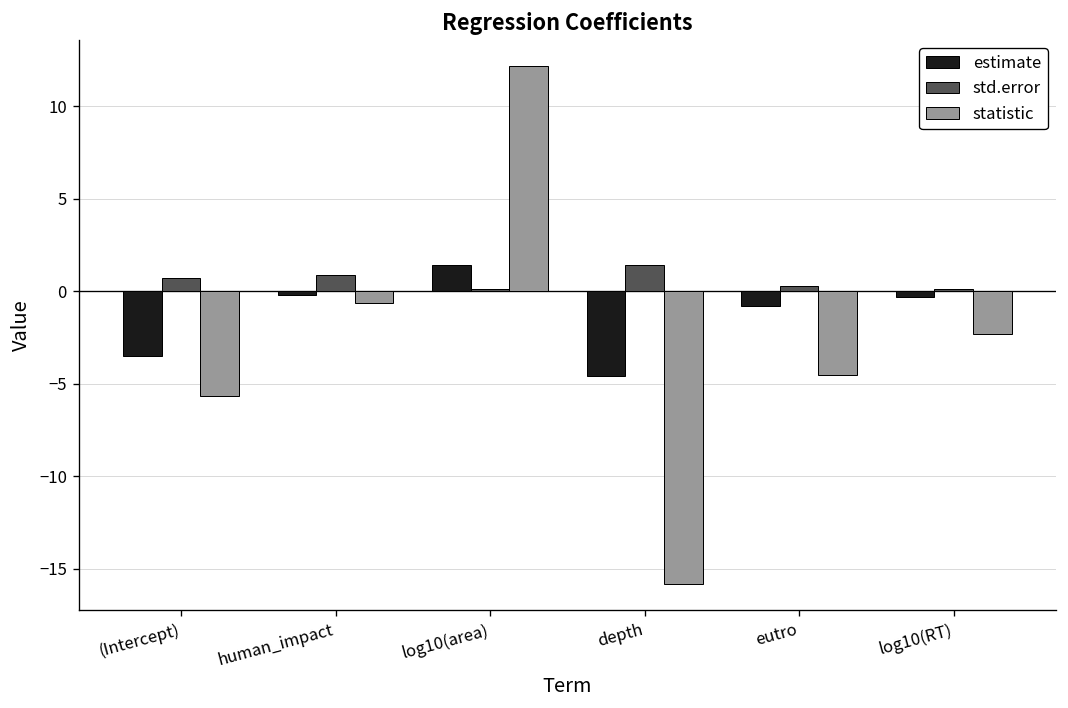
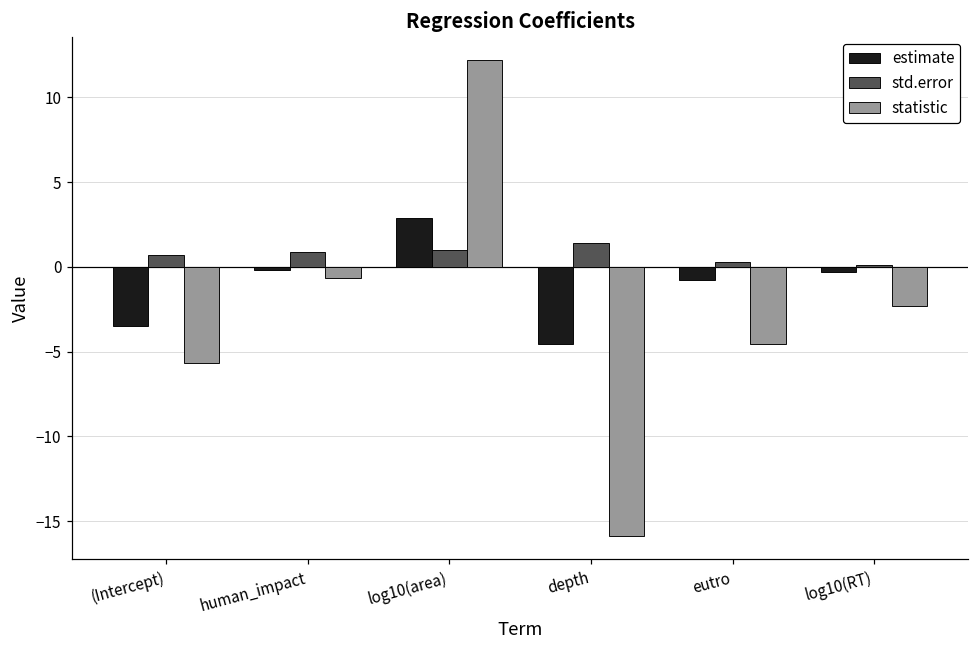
estimate, log10(area): 1.4 -> 2.9
std.error, log10(area): 0.1 -> 1.0
